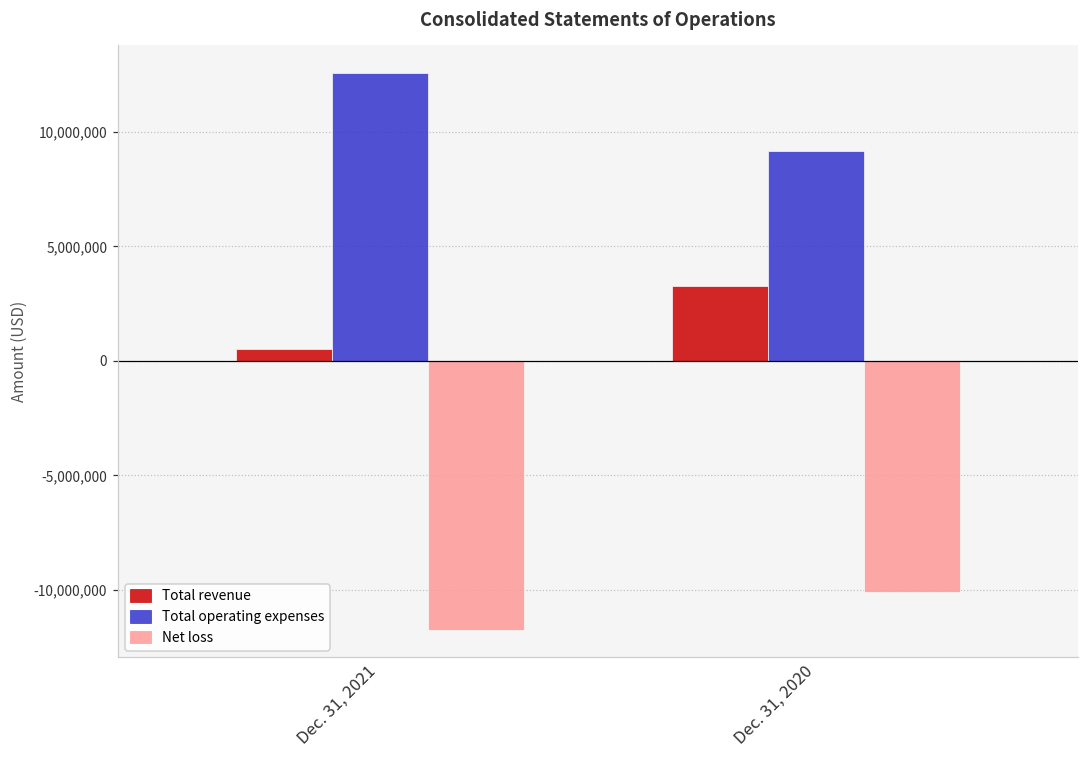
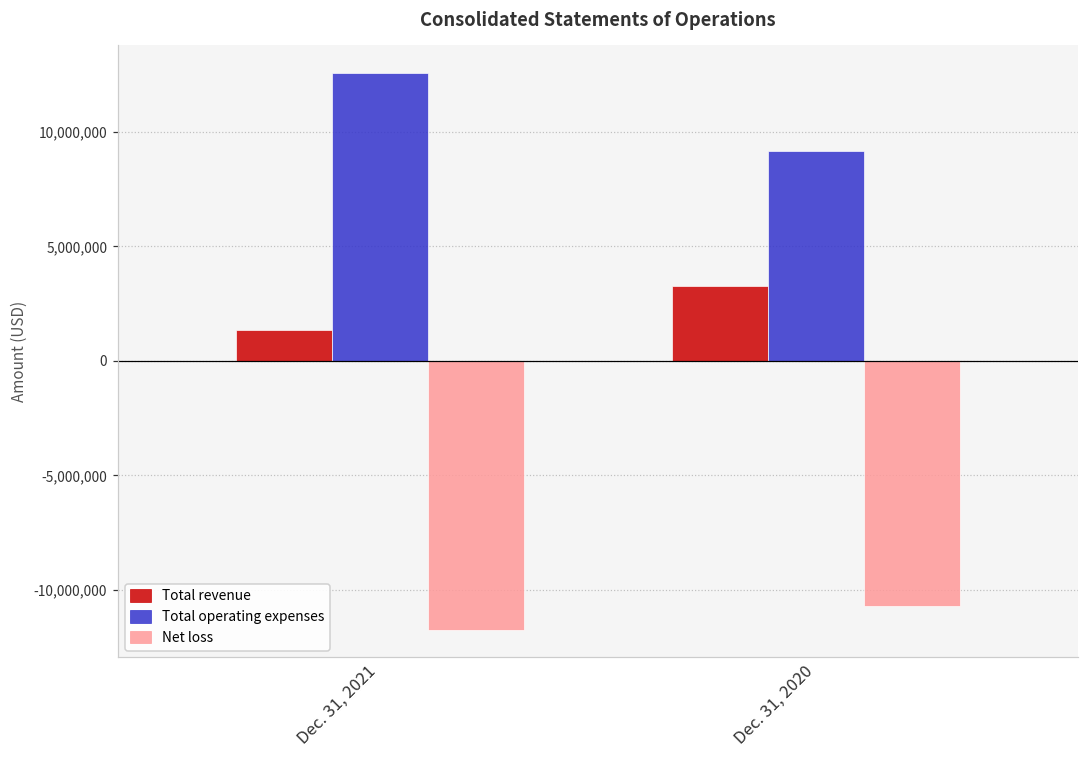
Total revenue, Dec. 31, 2021: 500,000 -> 1,300,000
Net loss, Dec. 31, 2020: -10,100,000 -> -10,700,000
